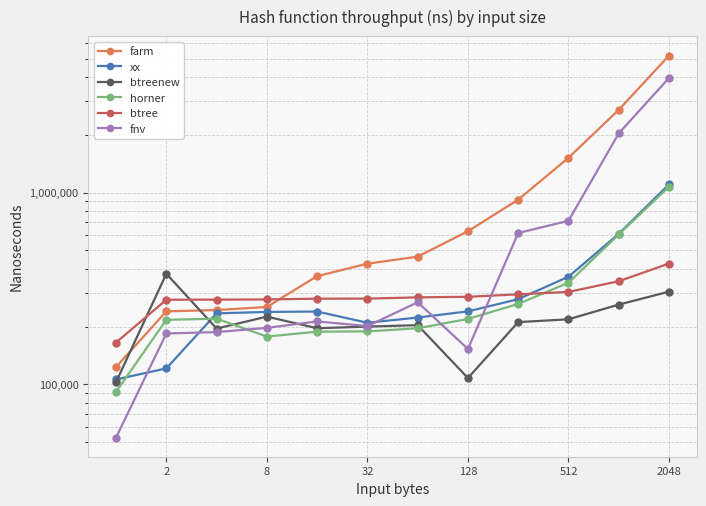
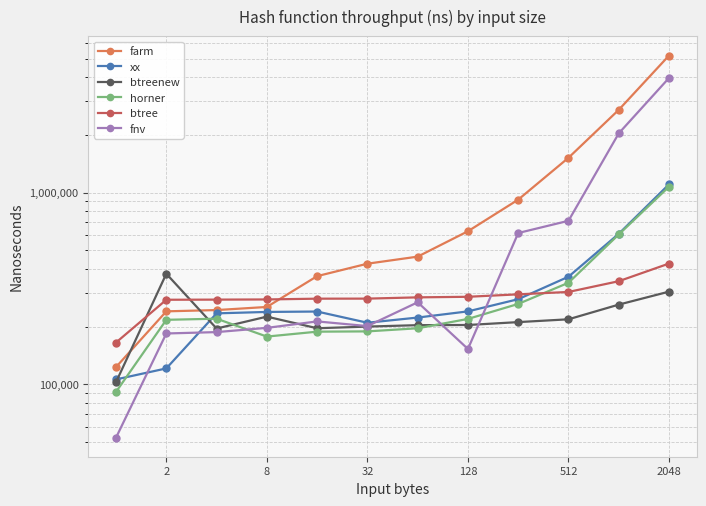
btreenew, 128: 110,000 -> 200,000
